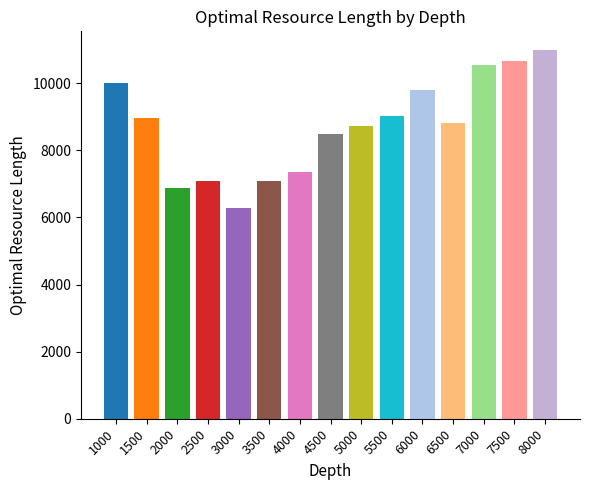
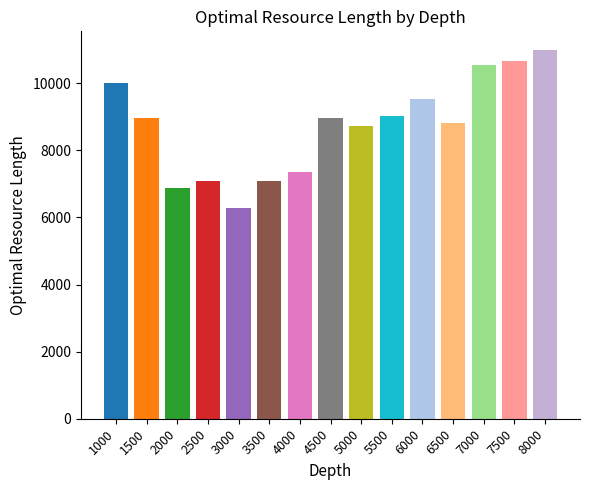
4500: 8500 -> 9000
6000: 9800 -> 9500
